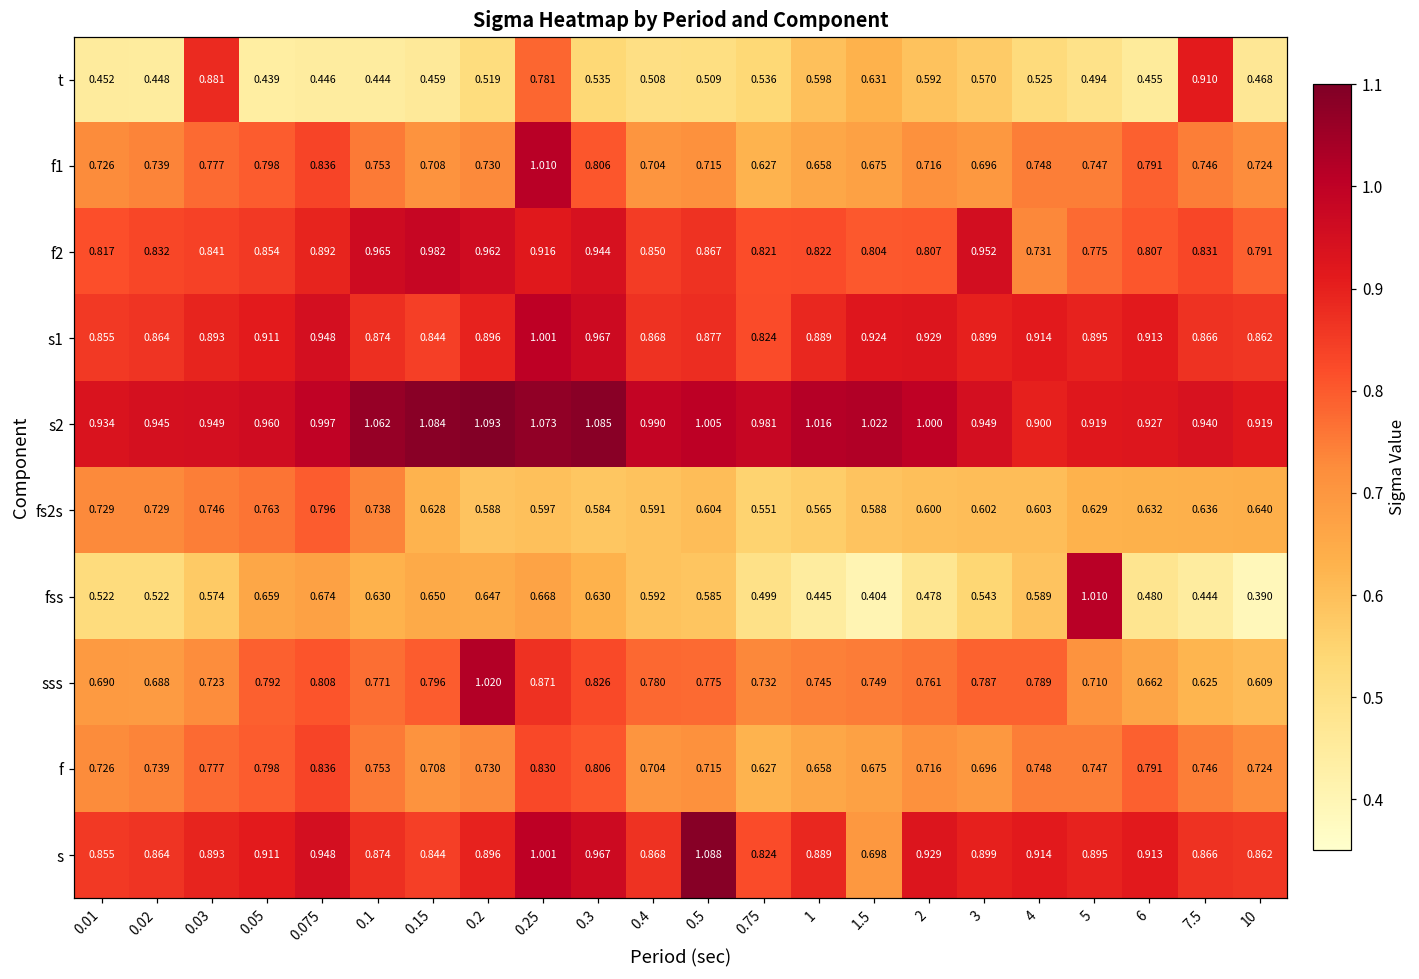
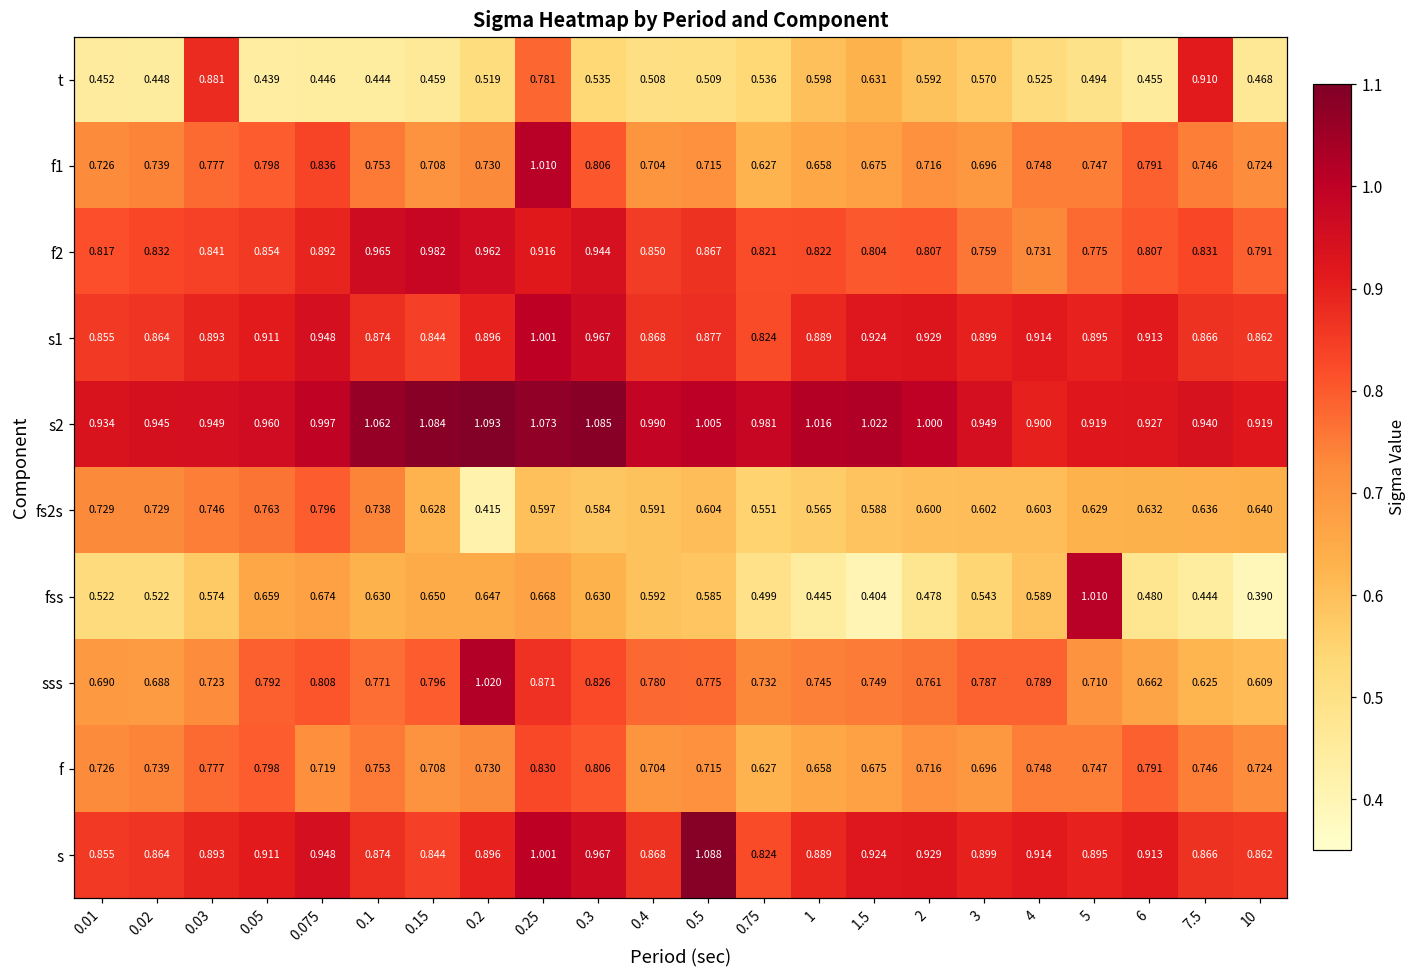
f2, 3: 0.952 -> 0.759
fs2s, 0.2: 0.588 -> 0.415
f, 0.075: 0.836 -> 0.719
s, 1.5: 0.698 -> 0.924
